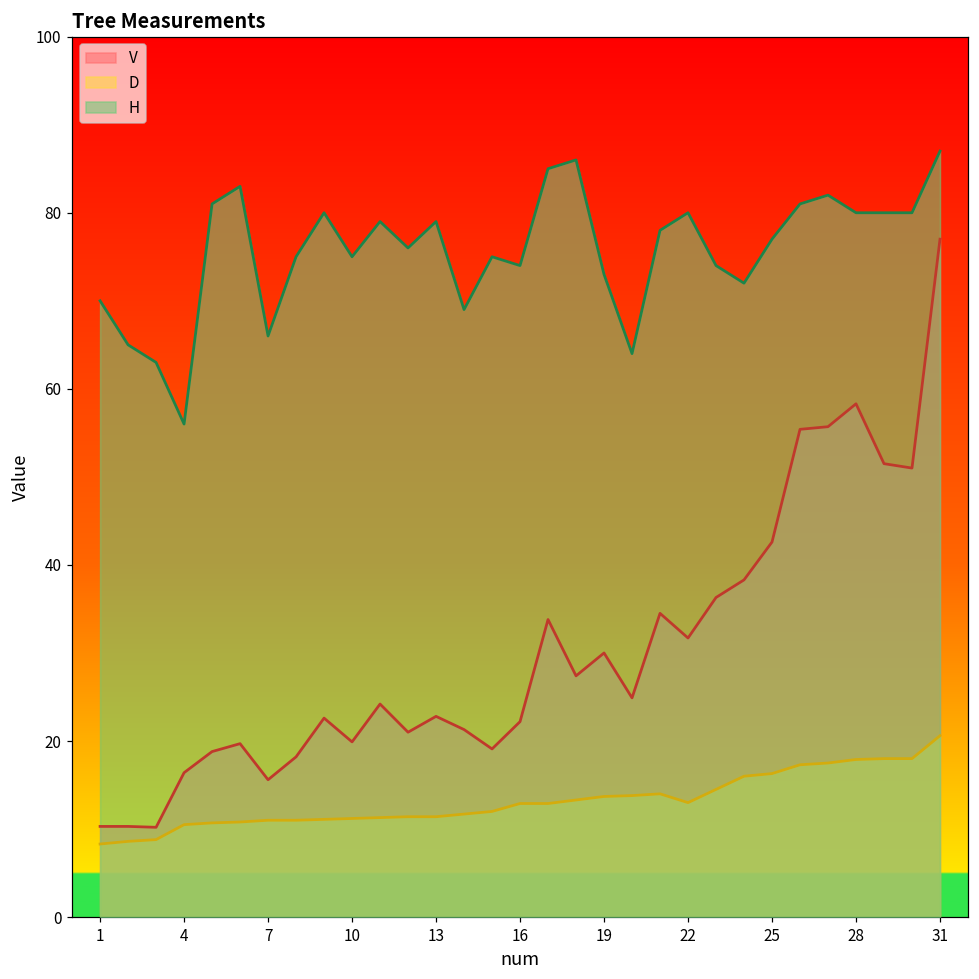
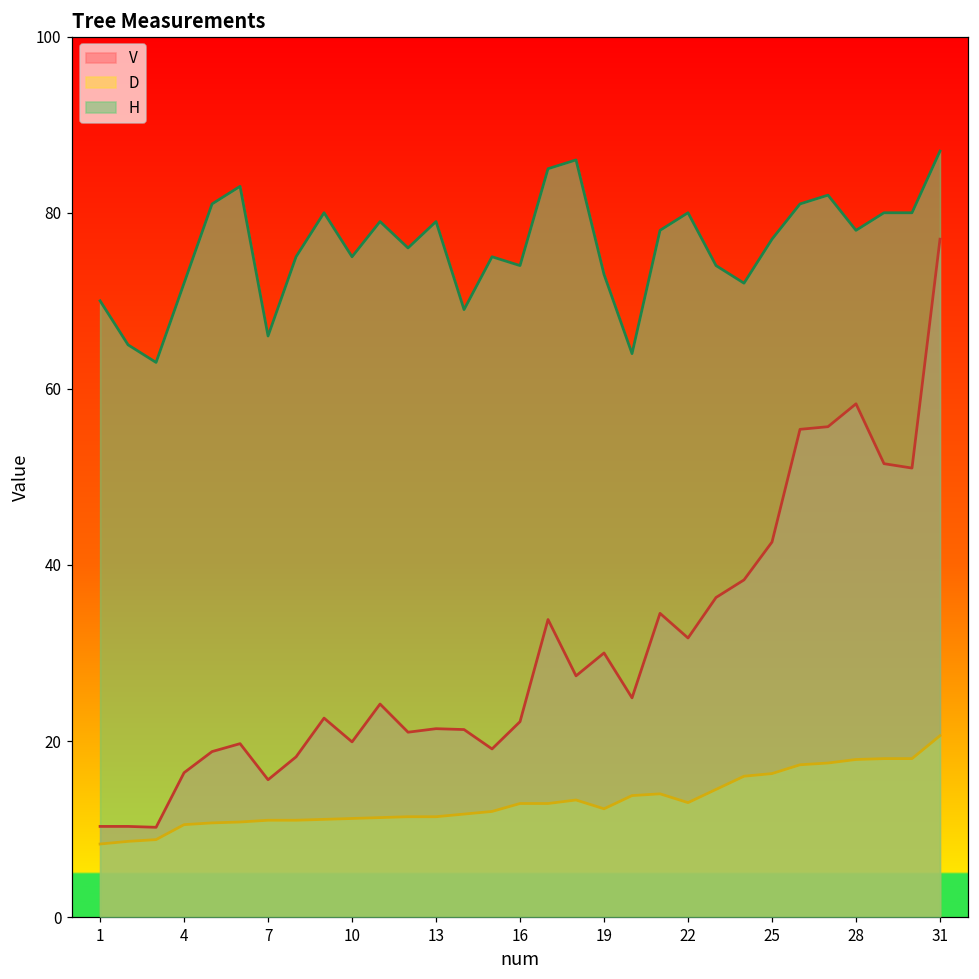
H, 4: 56 -> 72
V, 13: 23 -> 21
D, 19: 14 -> 12
H, 28: 80 -> 78
